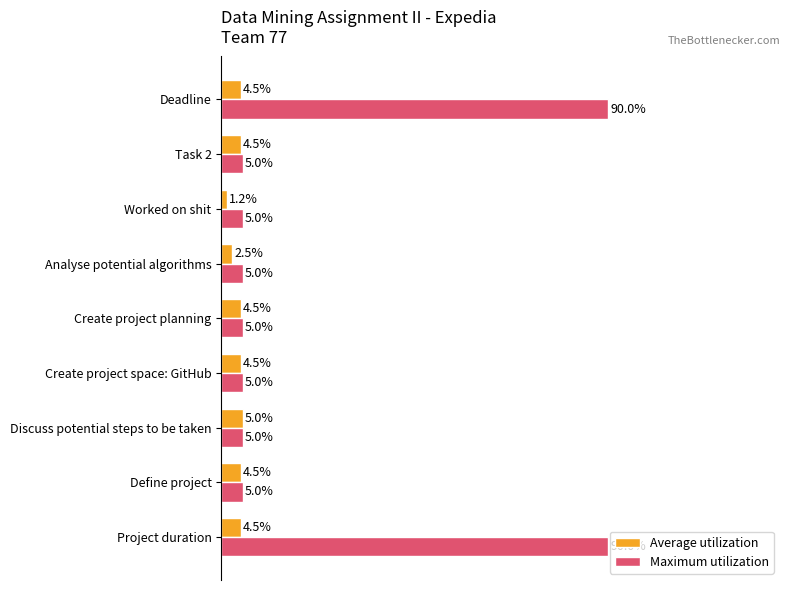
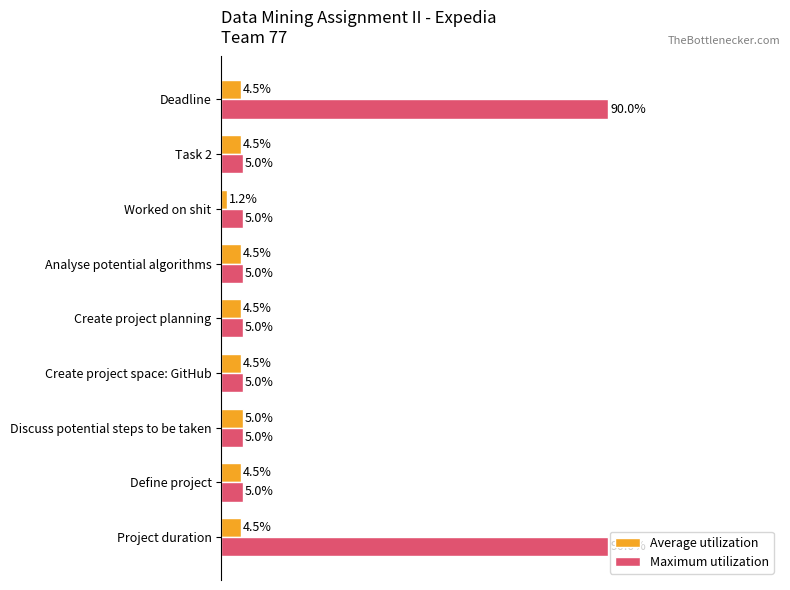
Average utilization, Analyse potential algorithms: 2.5% -> 4.5%
